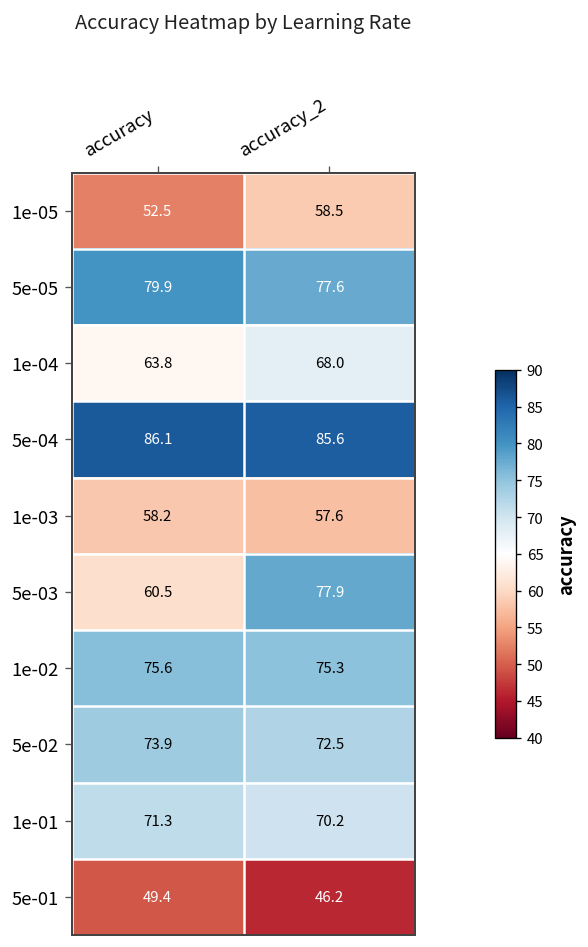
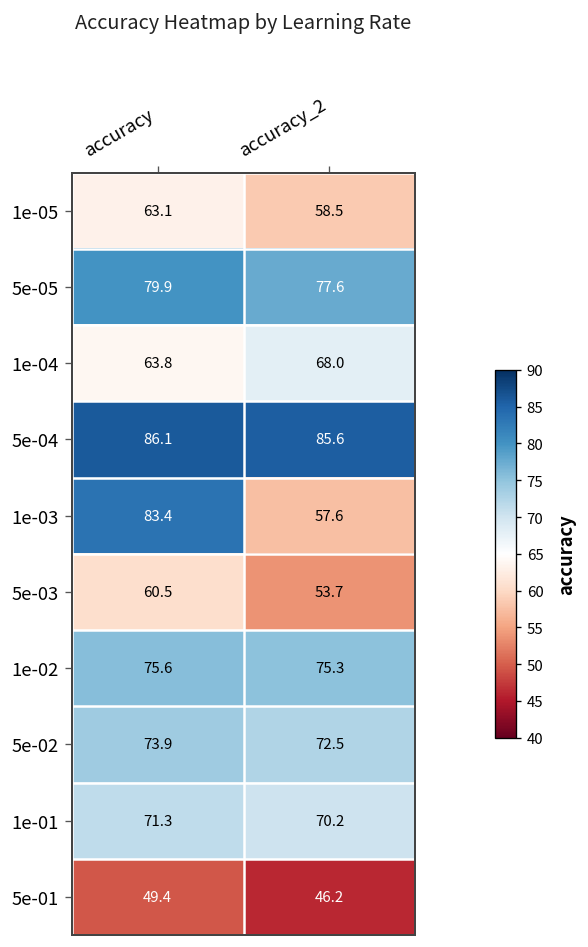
1e-05, accuracy: 52.5 -> 63.1
1e-03, accuracy: 58.2 -> 83.4
5e-03, accuracy_2: 77.9 -> 53.7
